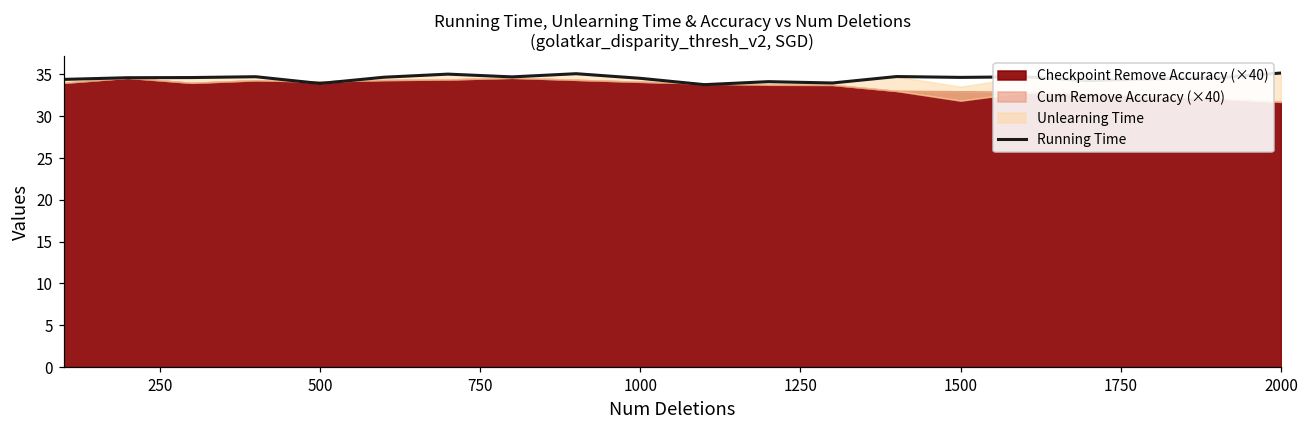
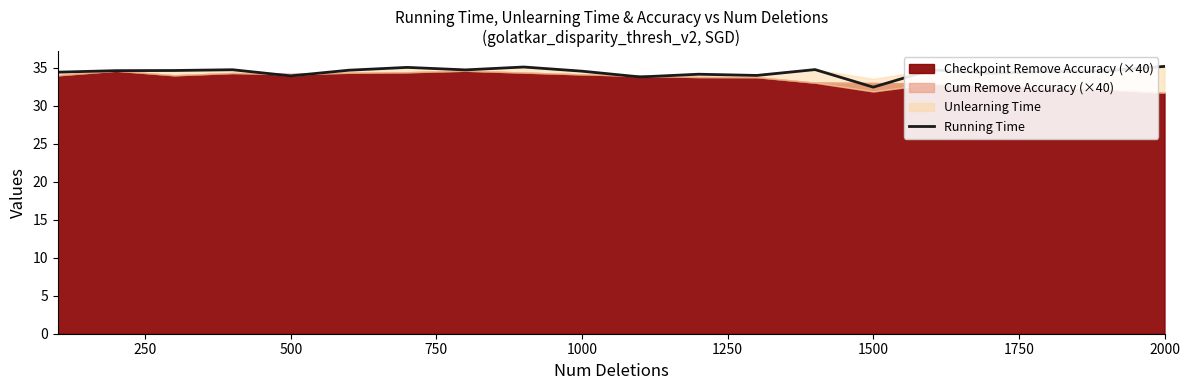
Running Time, 1500: 35 -> 32
